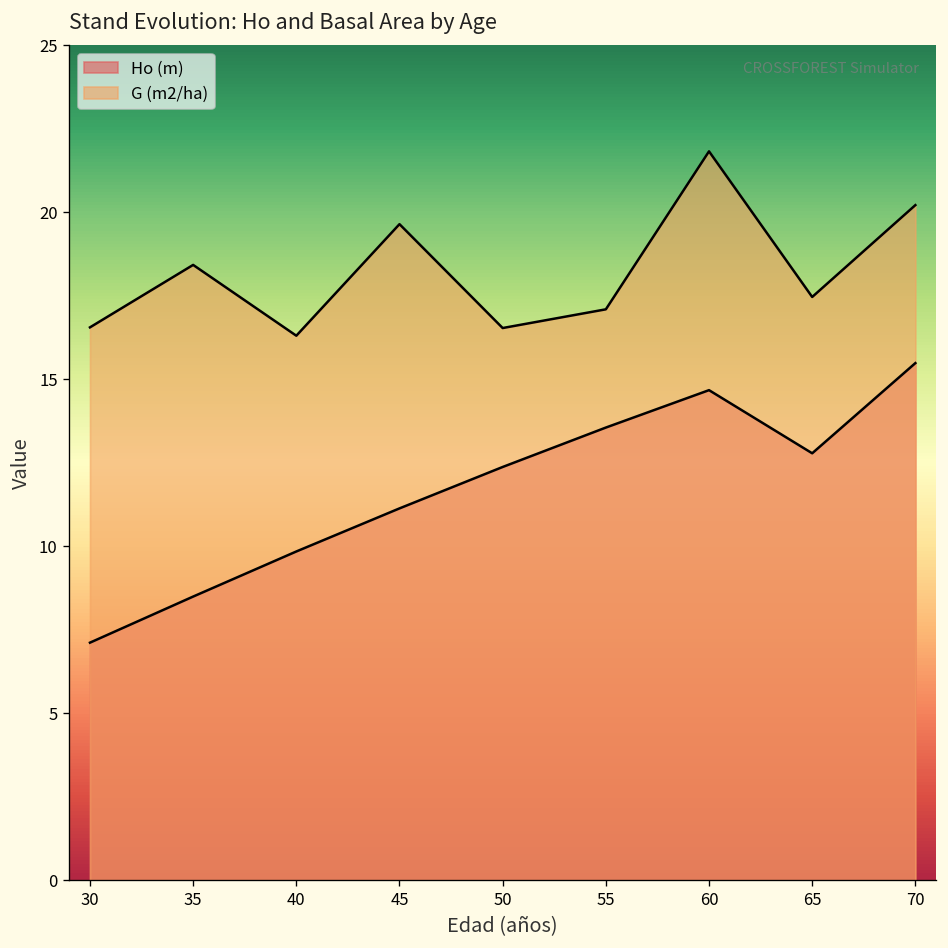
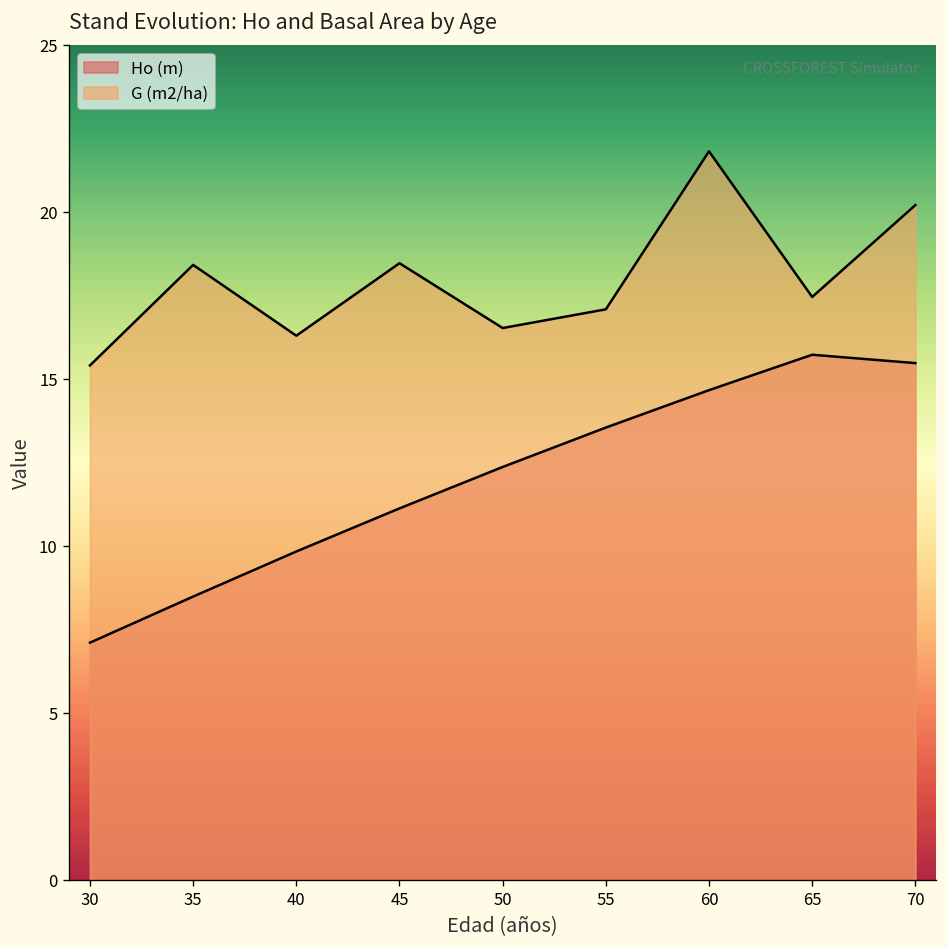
G (m2/ha), 30: 16.6 -> 15.4
G (m2/ha), 45: 19.7 -> 18.5
Ho (m), 65: 12.8 -> 15.7
